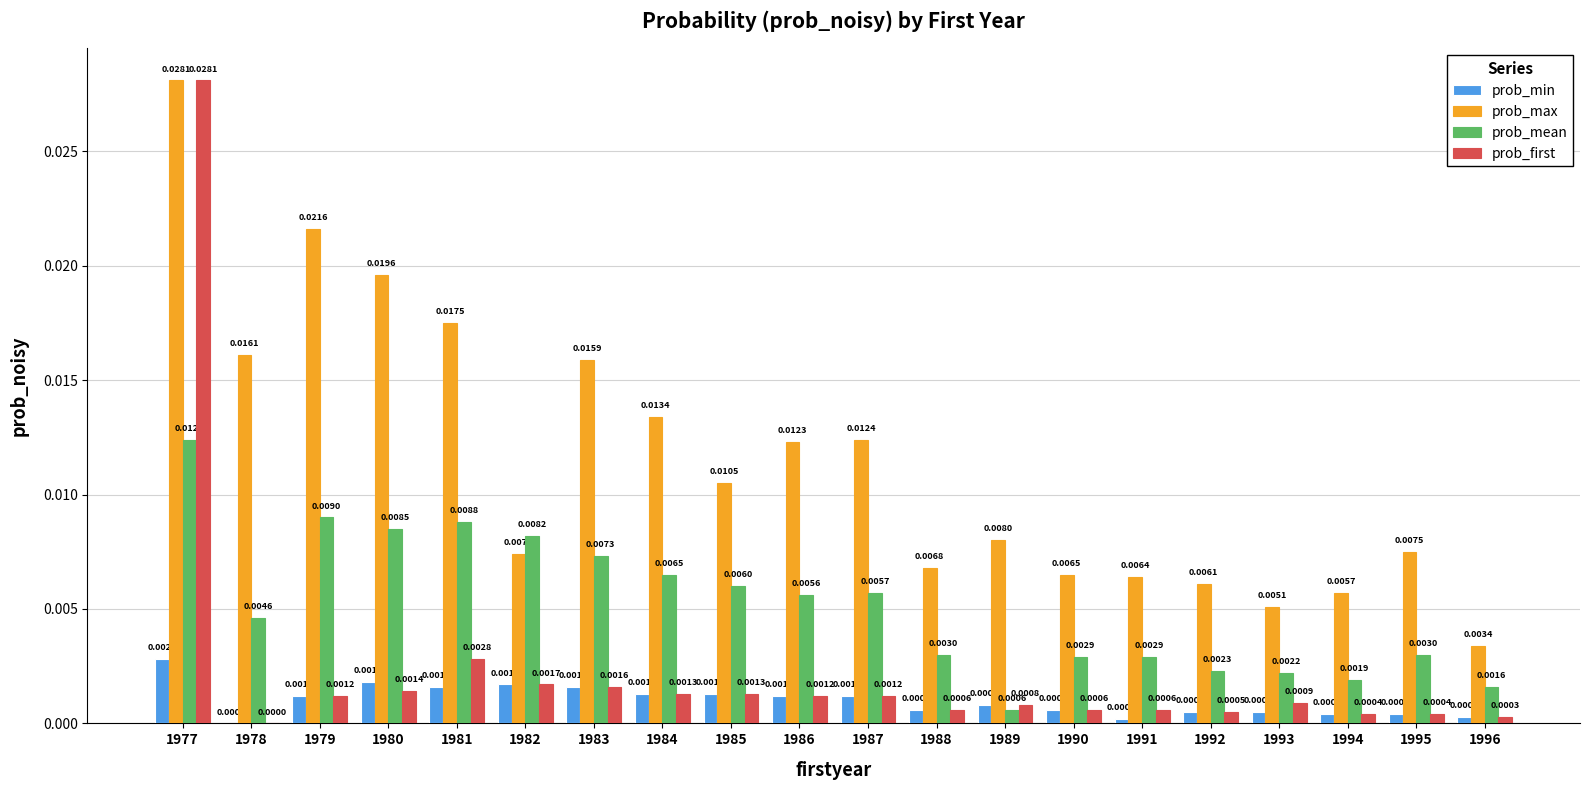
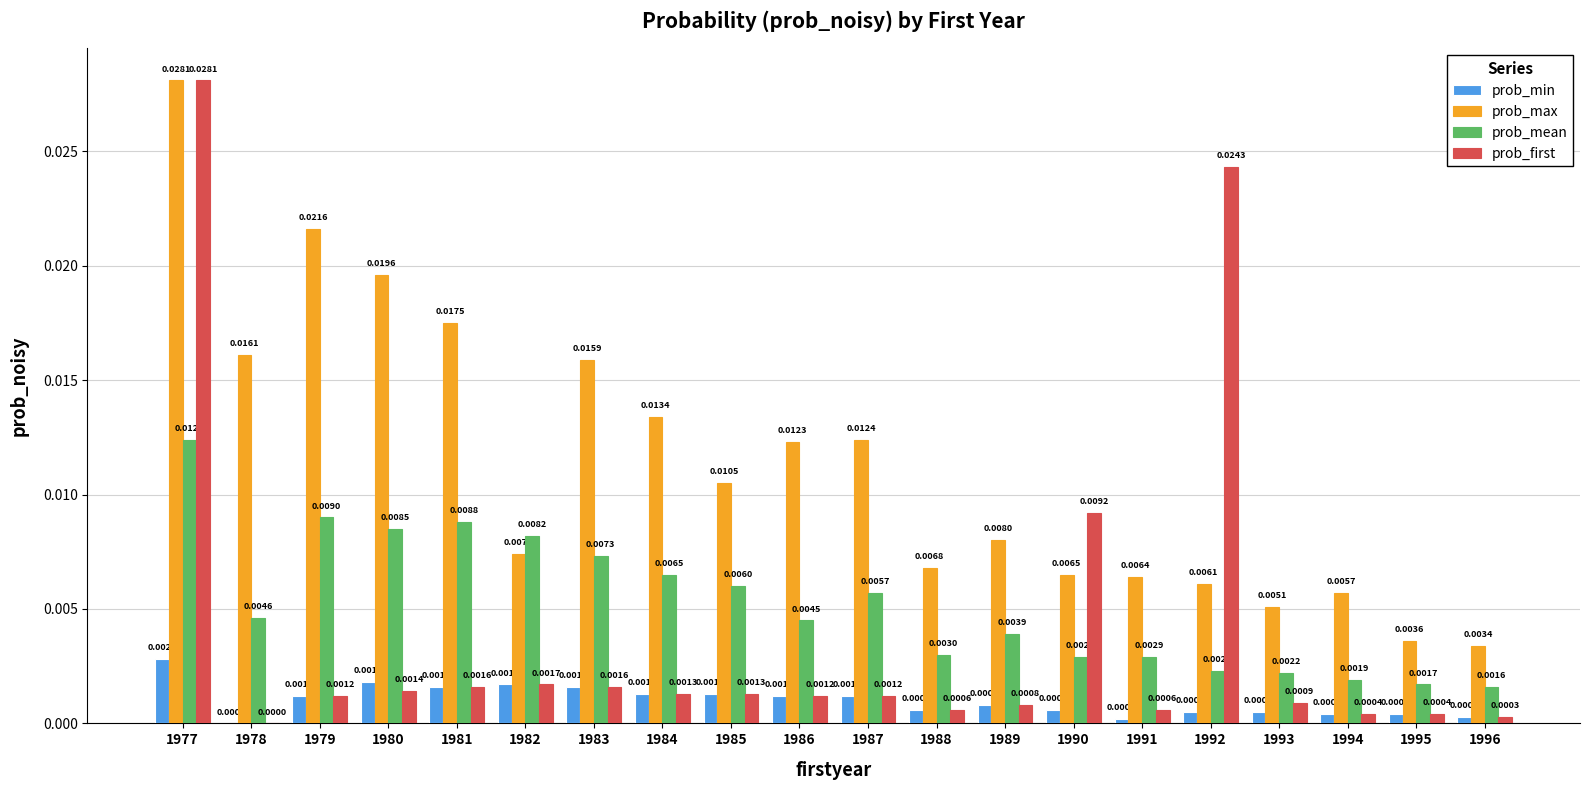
prob_first, 1981: 0.0028 -> 0.0016
prob_mean, 1986: 0.0056 -> 0.0045
prob_mean, 1989: 0.0006 -> 0.0039
prob_first, 1990: 0.0006 -> 0.0092
prob_first, 1992: 0.0005 -> 0.0243
prob_max, 1995: 0.0075 -> 0.0036
prob_mean, 1995: 0.0030 -> 0.0017
